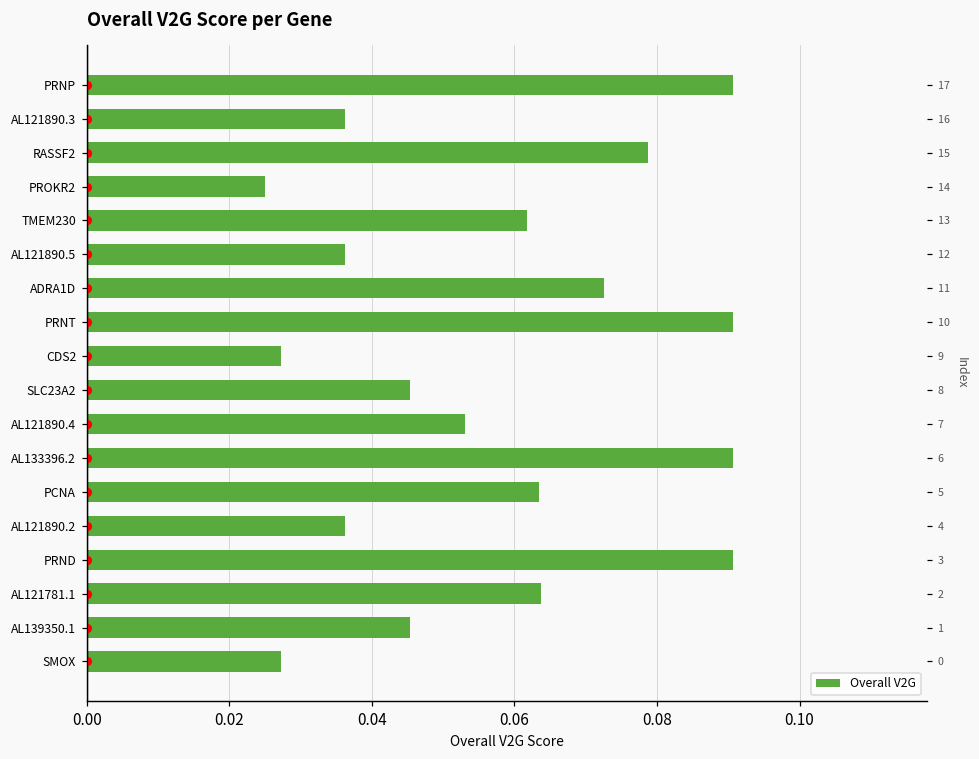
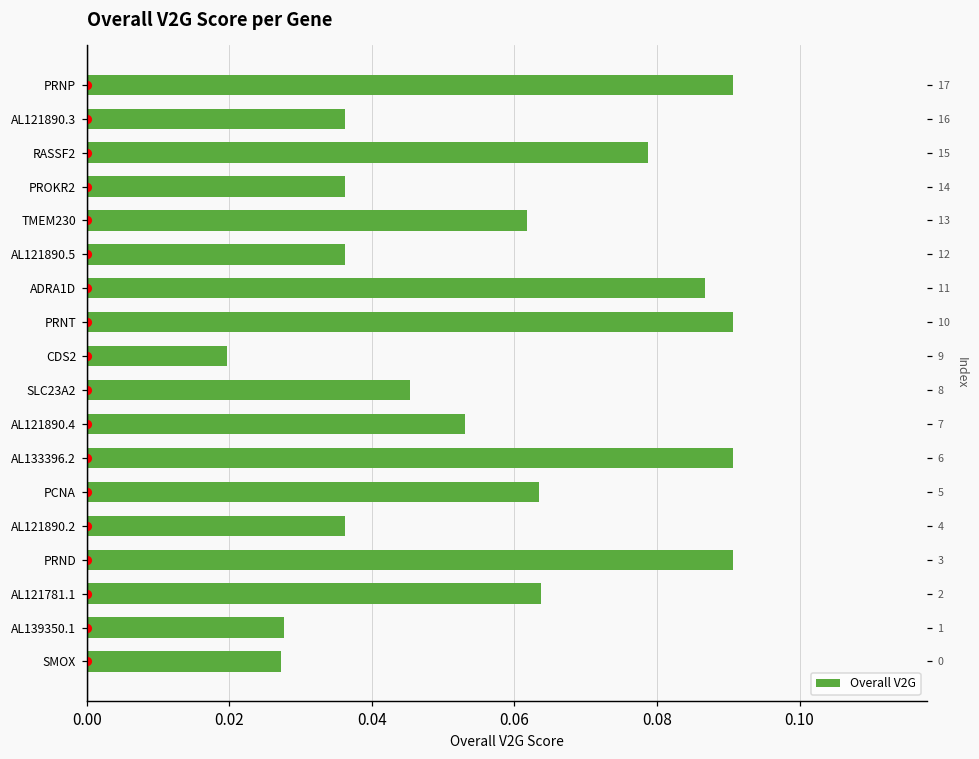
Overall V2G, PROKR2: 0.025 -> 0.036
Overall V2G, ADRA1D: 0.073 -> 0.087
Overall V2G, CDS2: 0.027 -> 0.020
Overall V2G, AL139350.1: 0.045 -> 0.028
